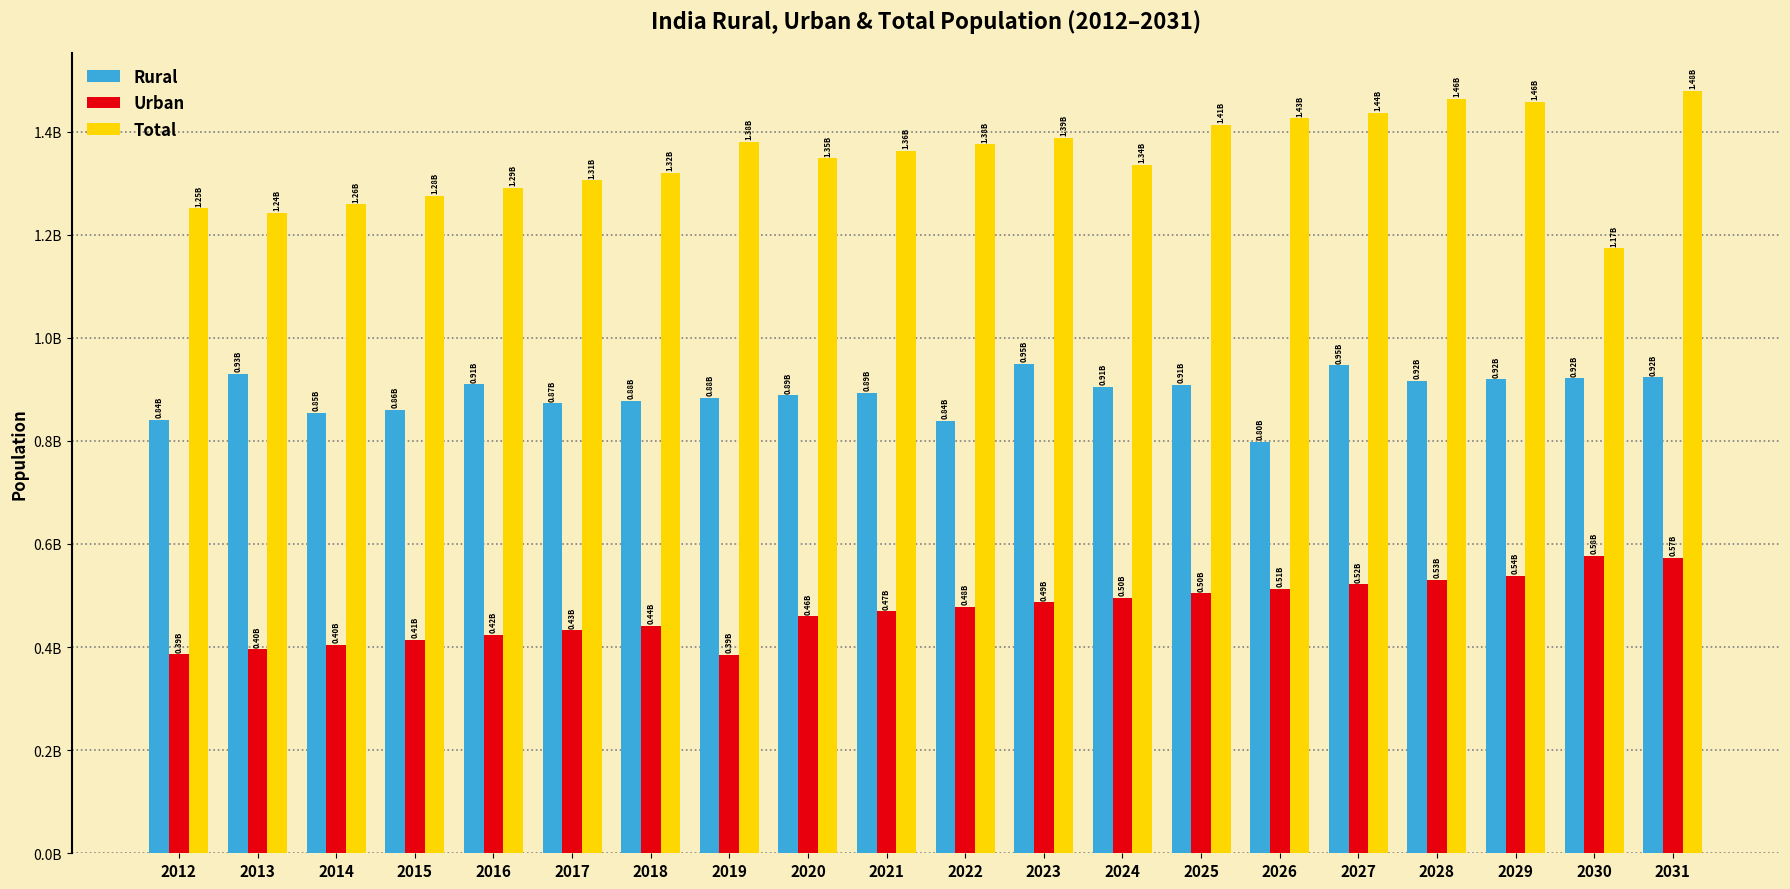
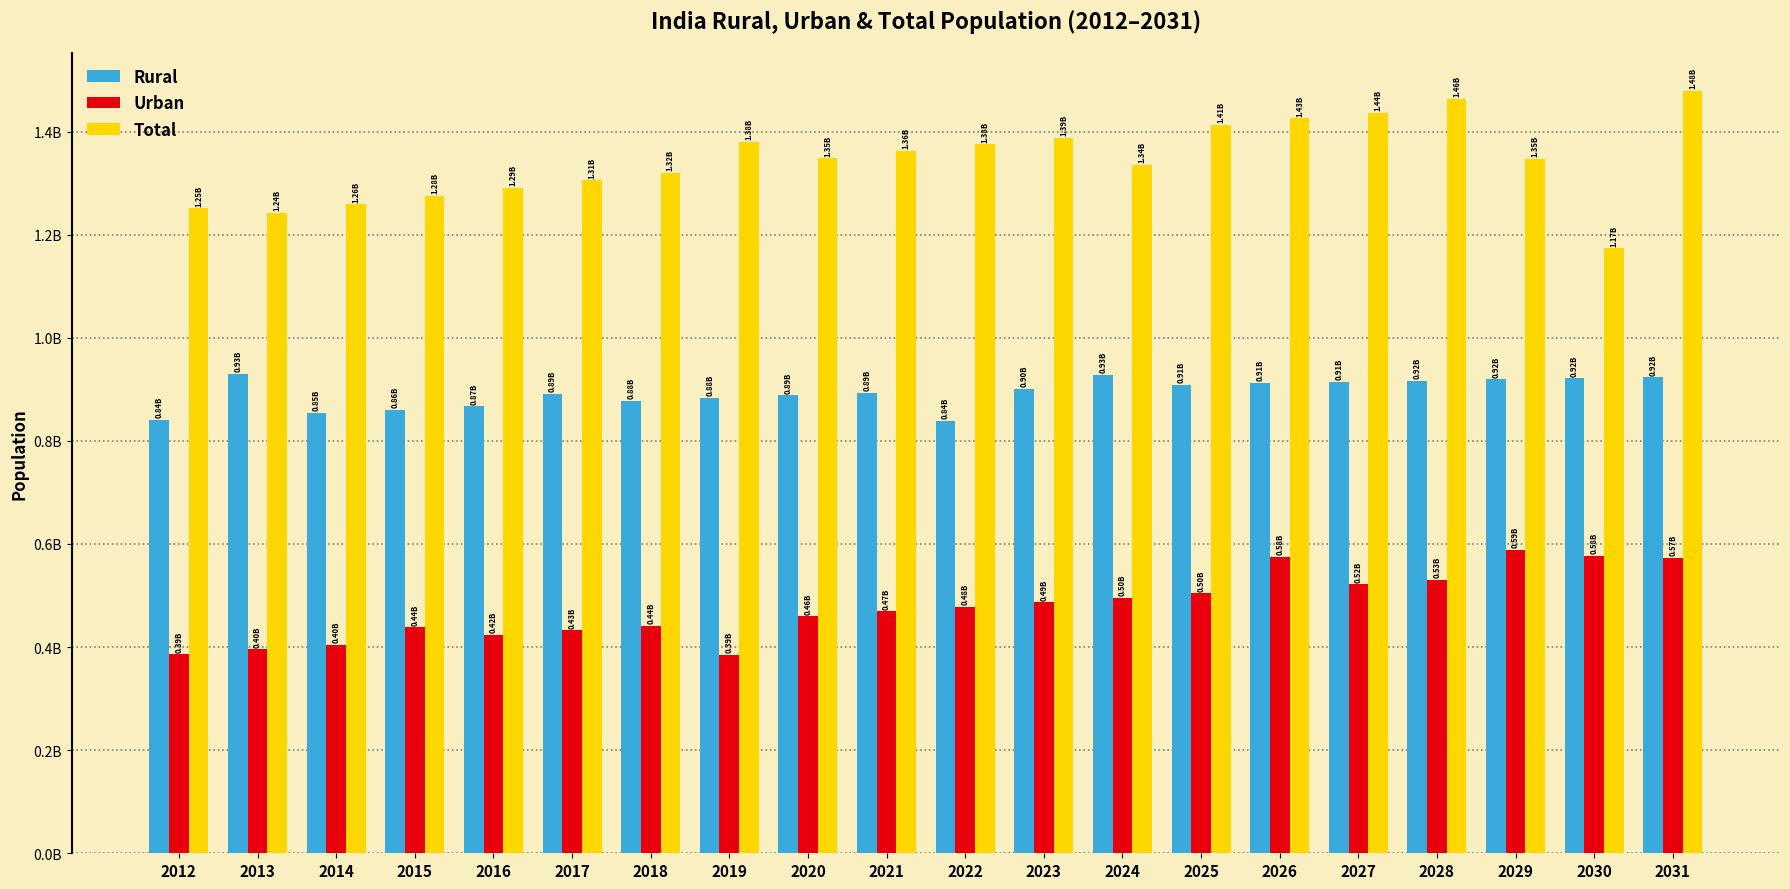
Urban, 2015: 0.41B -> 0.44B
Rural, 2016: 0.91B -> 0.87B
Rural, 2017: 0.87B -> 0.89B
Rural, 2023: 0.95B -> 0.90B
Rural, 2024: 0.91B -> 0.93B
Rural, 2026: 0.80B -> 0.91B
Urban, 2026: 0.51B -> 0.58B
Rural, 2027: 0.95B -> 0.91B
Urban, 2029: 0.54B -> 0.59B
Total, 2029: 1.46B -> 1.35B
